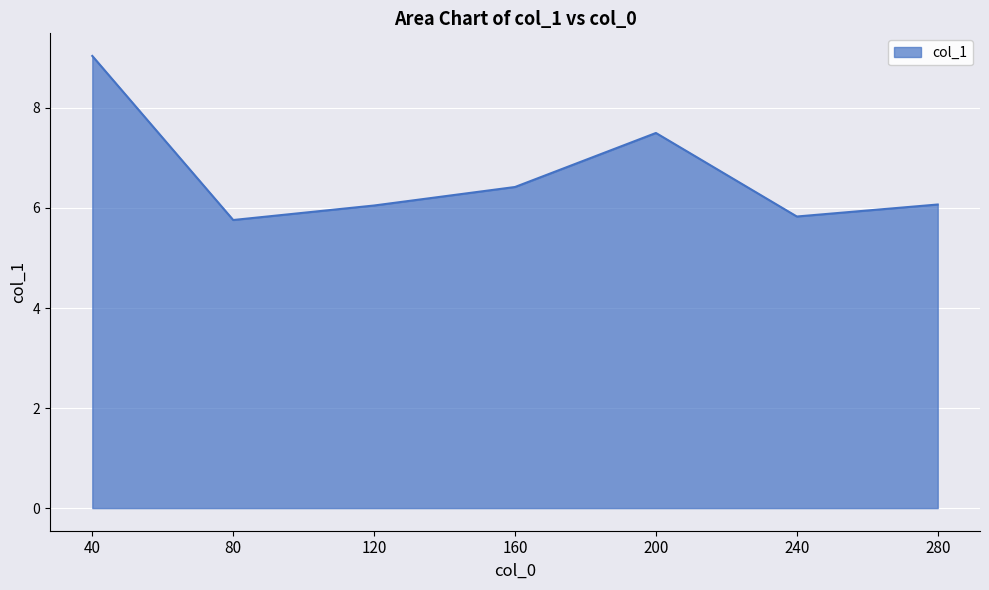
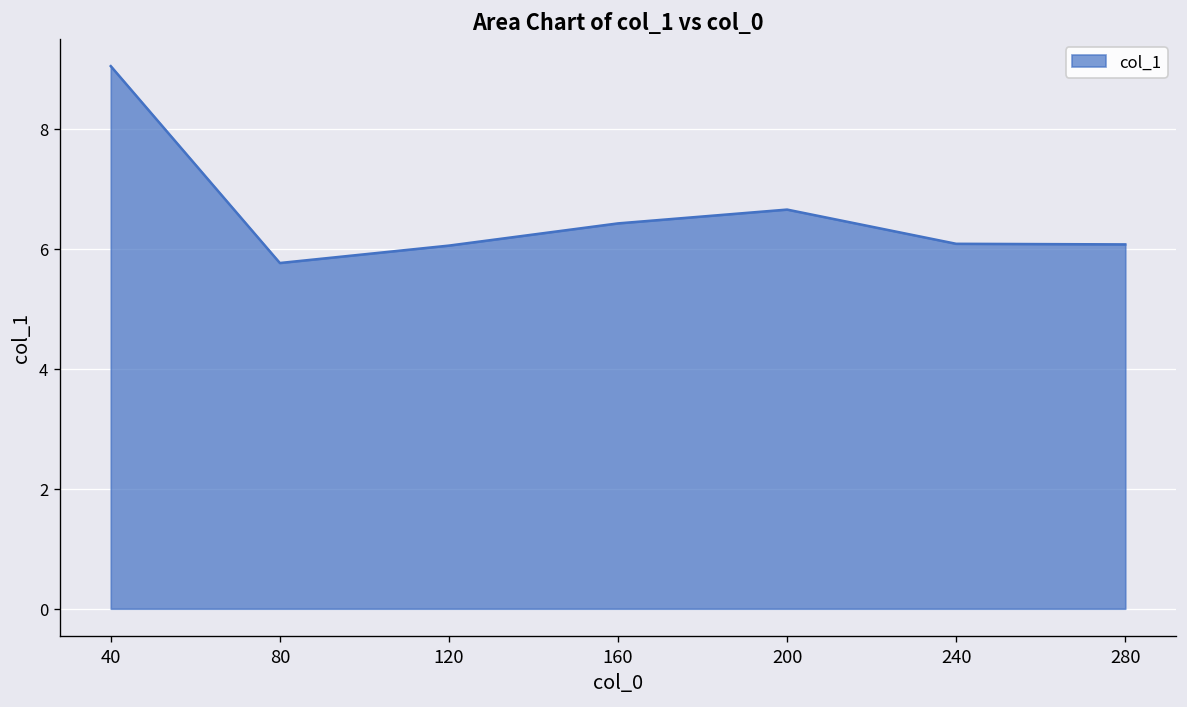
200: 7.5 -> 6.7
240: 5.8 -> 6.1
